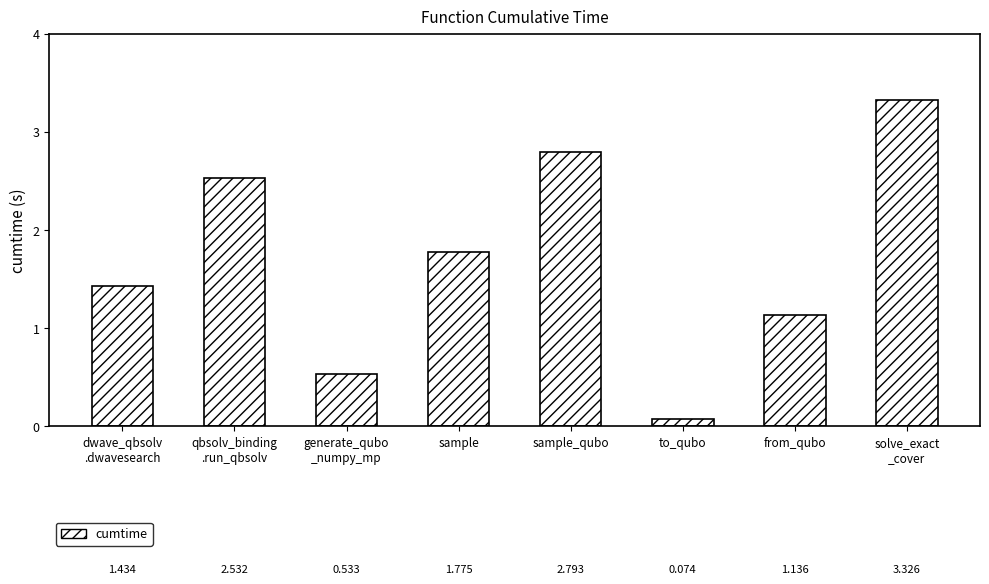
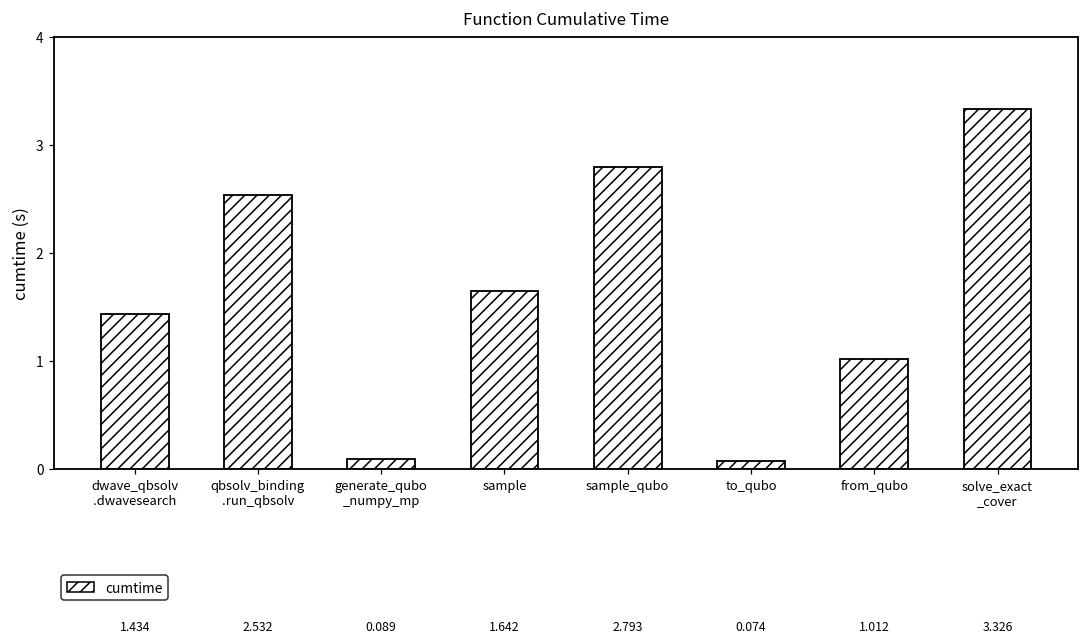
generate_qubo _numpy_mp: 0.533 -> 0.089
sample: 1.775 -> 1.642
from_qubo: 1.136 -> 1.012
